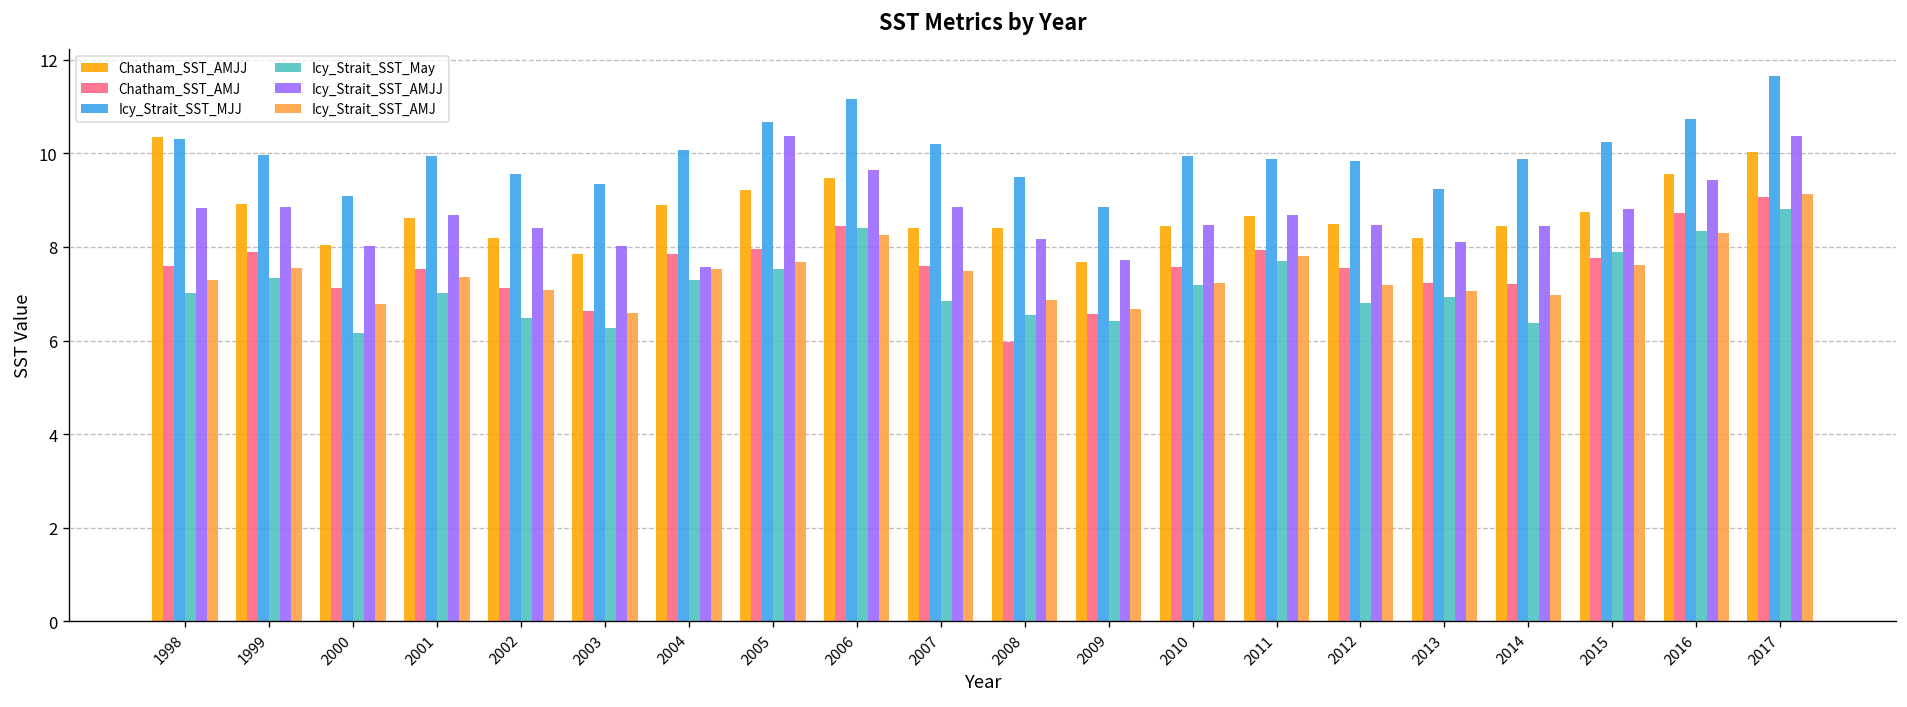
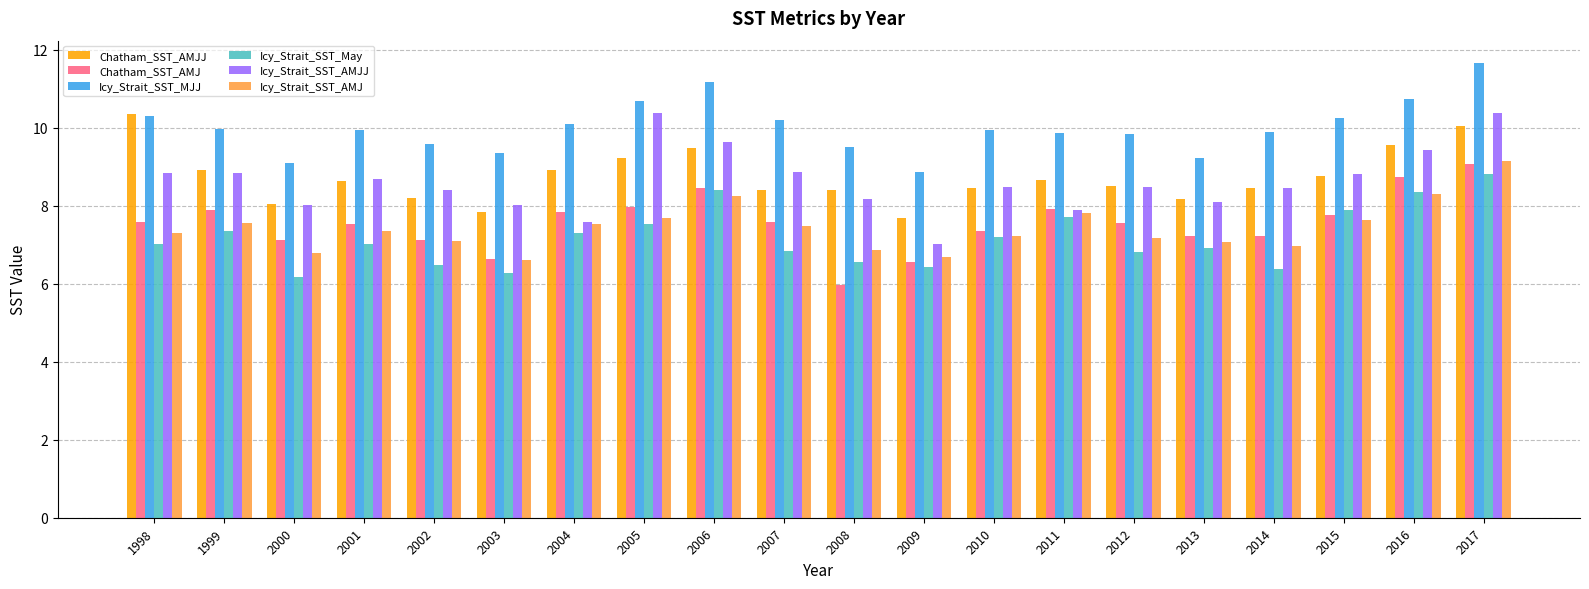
Icy_Strait_SST_AMJJ, 2009: 7.7 -> 7.0
Chatham_SST_AMJ, 2010: 7.6 -> 7.3
Icy_Strait_SST_AMJJ, 2011: 8.7 -> 7.9
